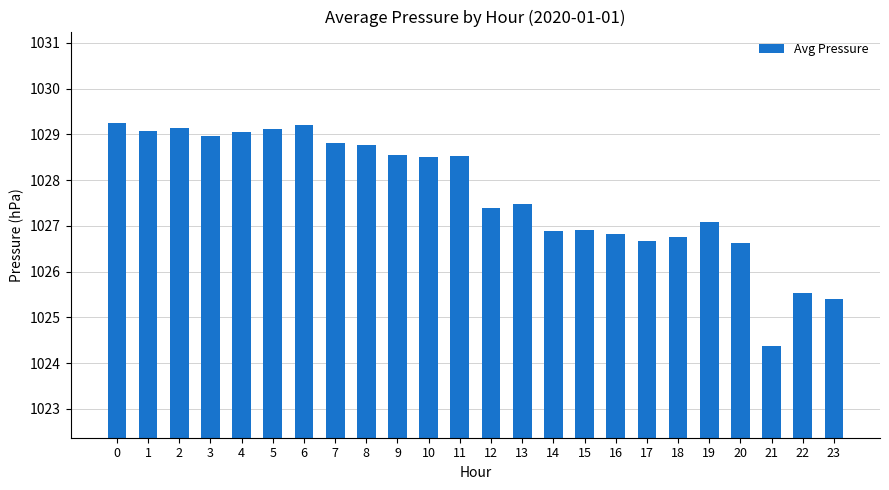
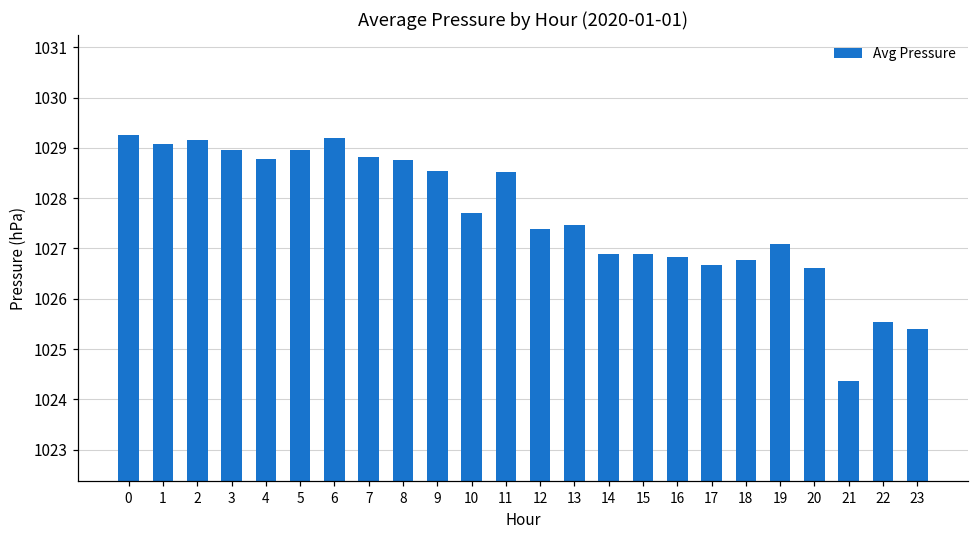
4: 1029.1 -> 1028.8
5: 1029.1 -> 1029.0
10: 1028.5 -> 1027.7
